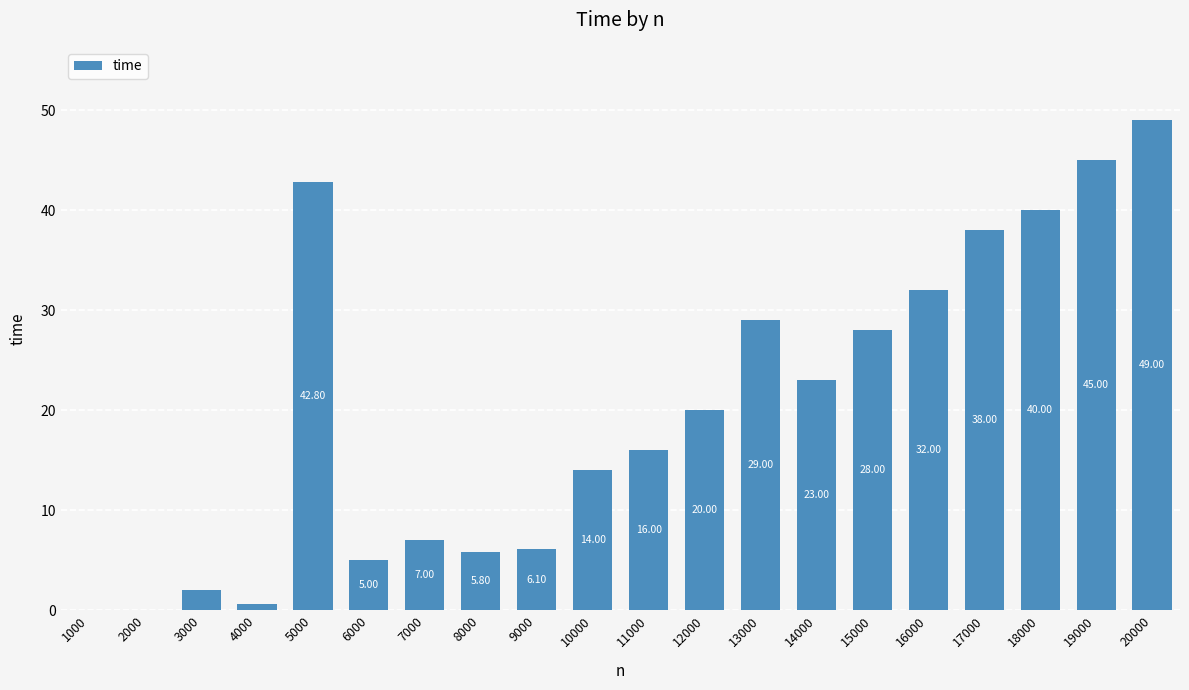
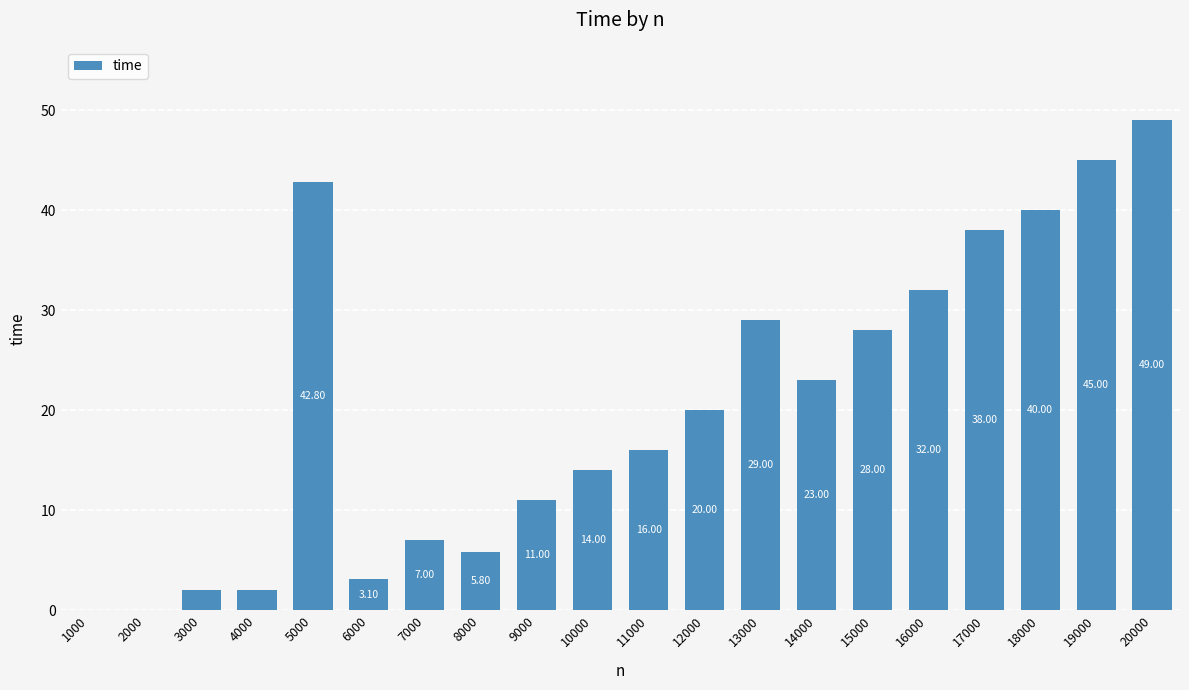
4000: 0.6 -> 2.0
6000: 5.00 -> 3.10
9000: 6.10 -> 11.00
